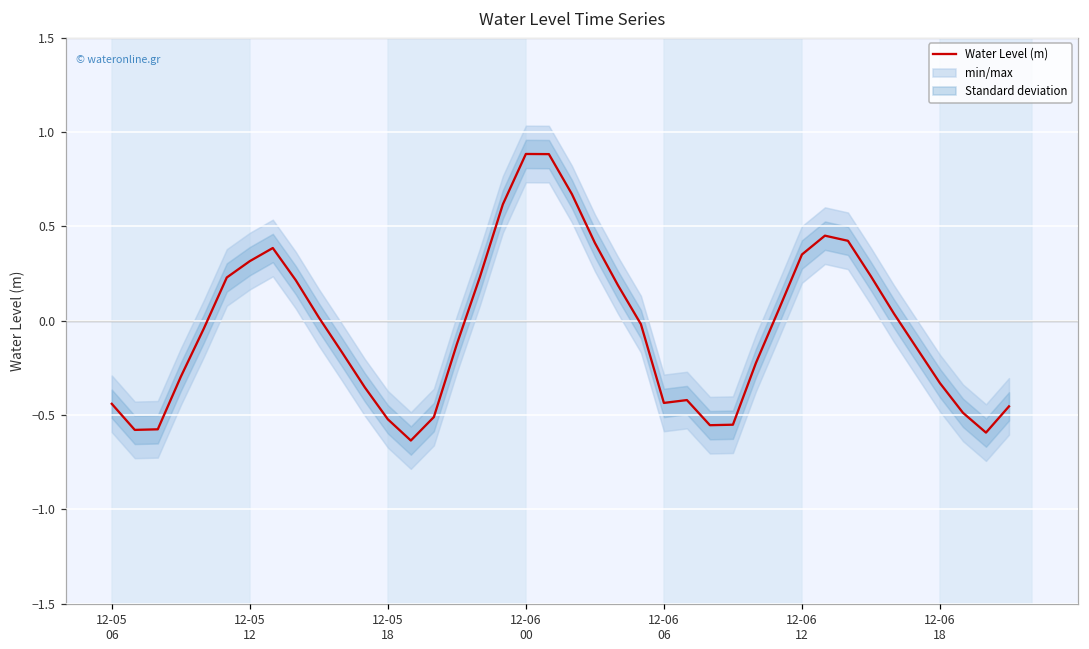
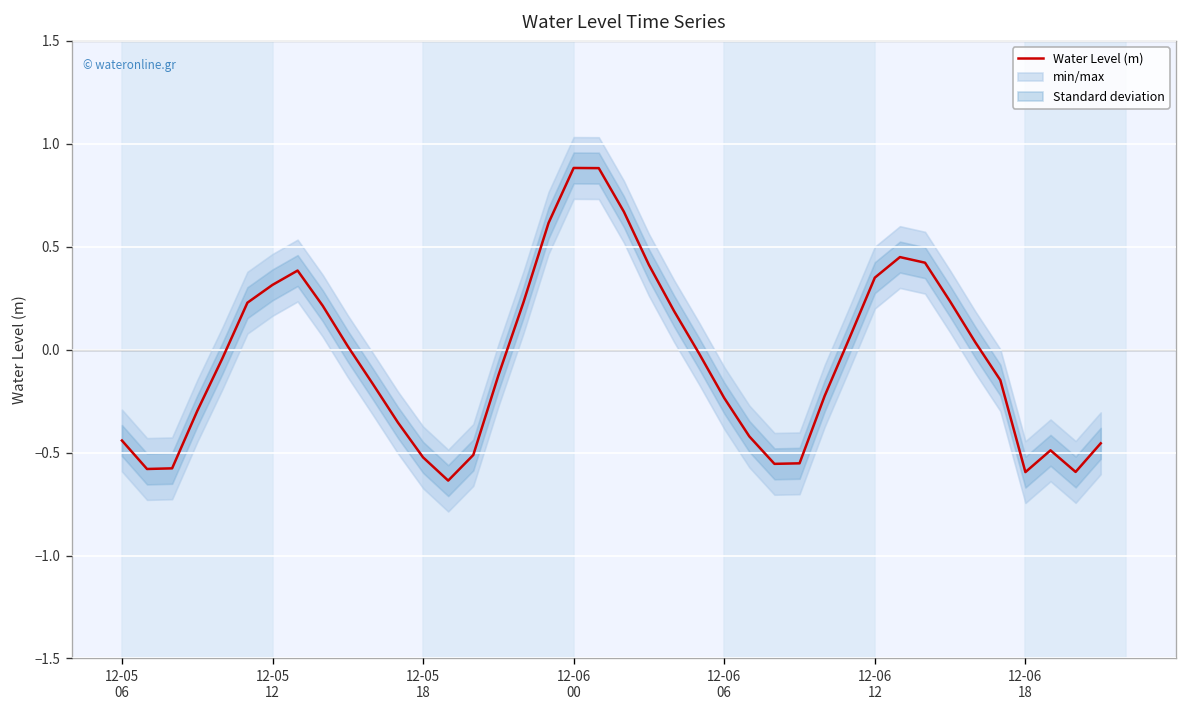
Water Level (m), 12-06 06: -0.44 -> -0.24
Water Level (m), 12-06 18: -0.33 -> -0.59
